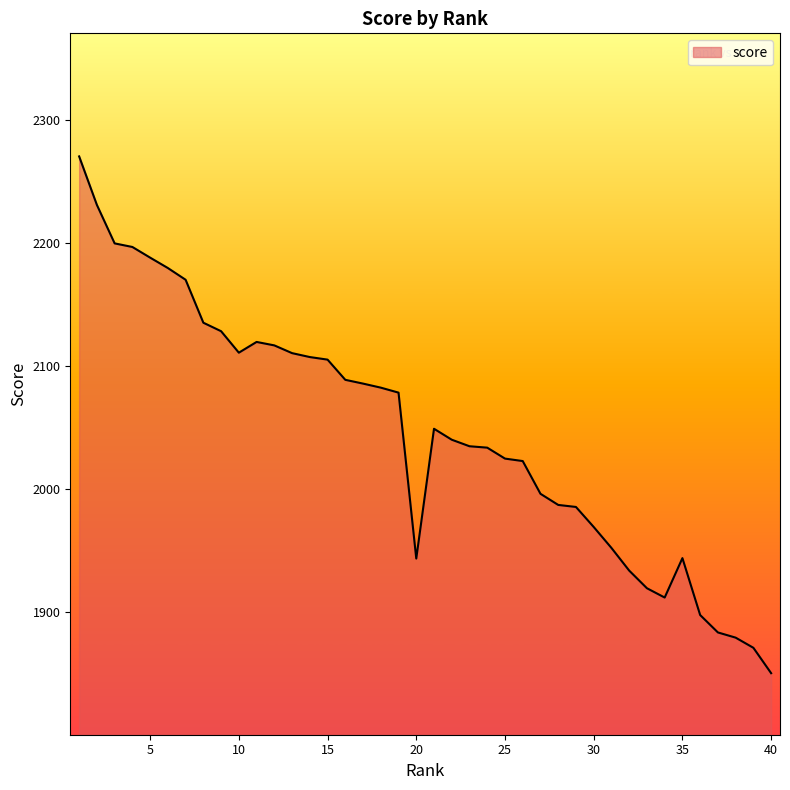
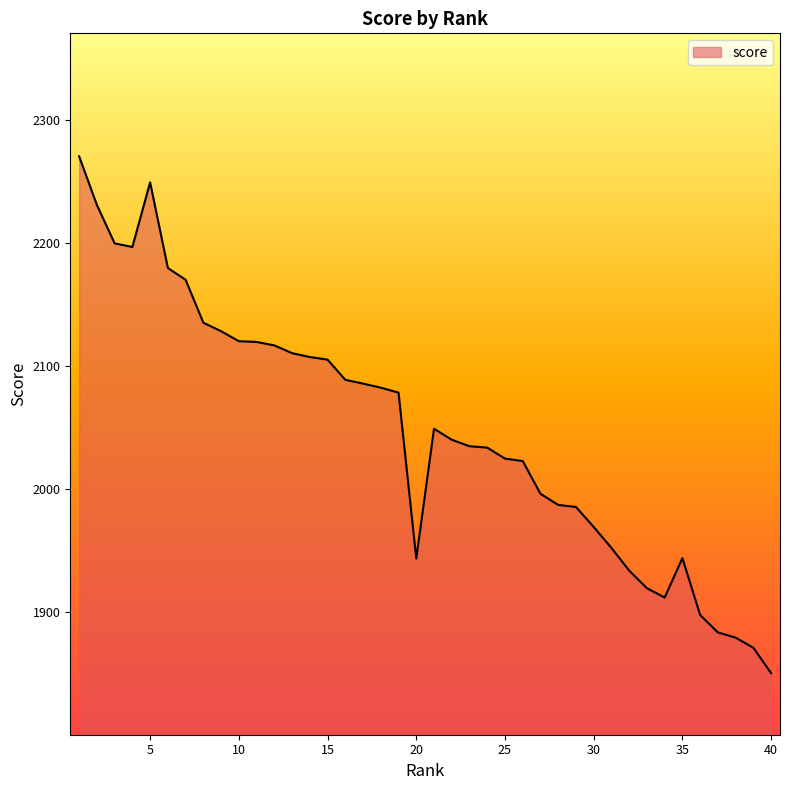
5: 2188 -> 2249
10: 2111 -> 2120
